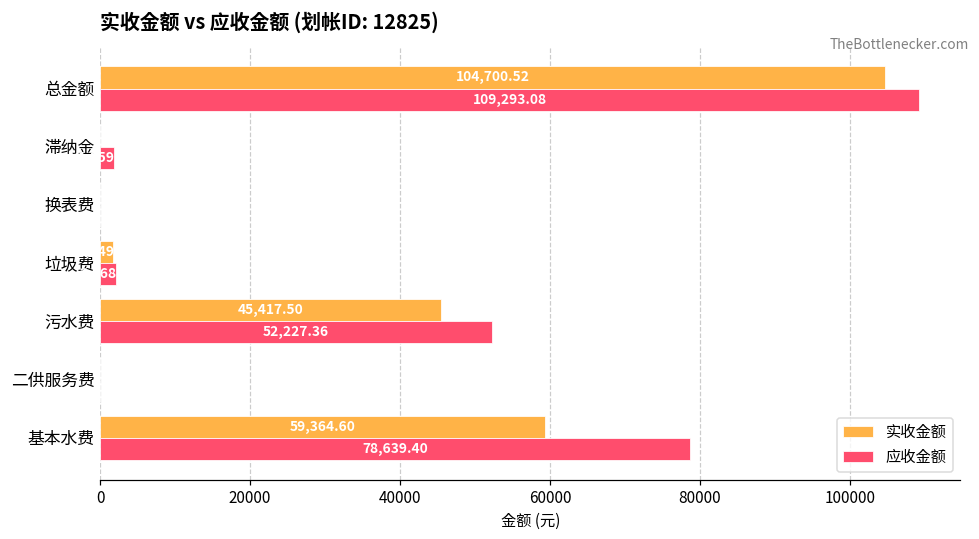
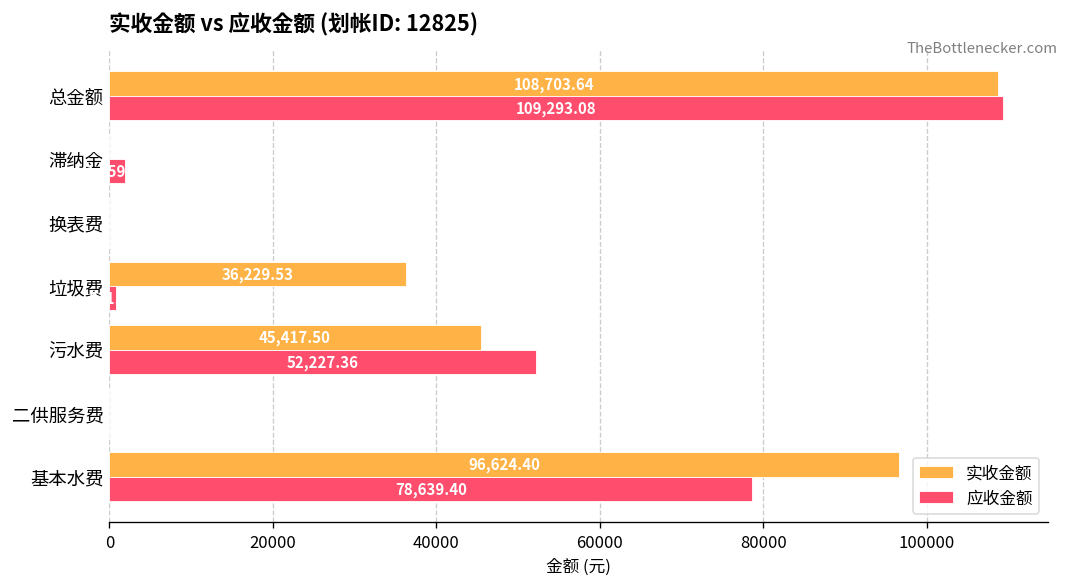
实收金额, 总金额: 104,700.52 -> 108,703.64
实收金额, 垃圾费: 2000 -> 36000
应收金额, 垃圾费: 2000 -> 1000
实收金额, 基本水费: 59,364.60 -> 96,624.40
